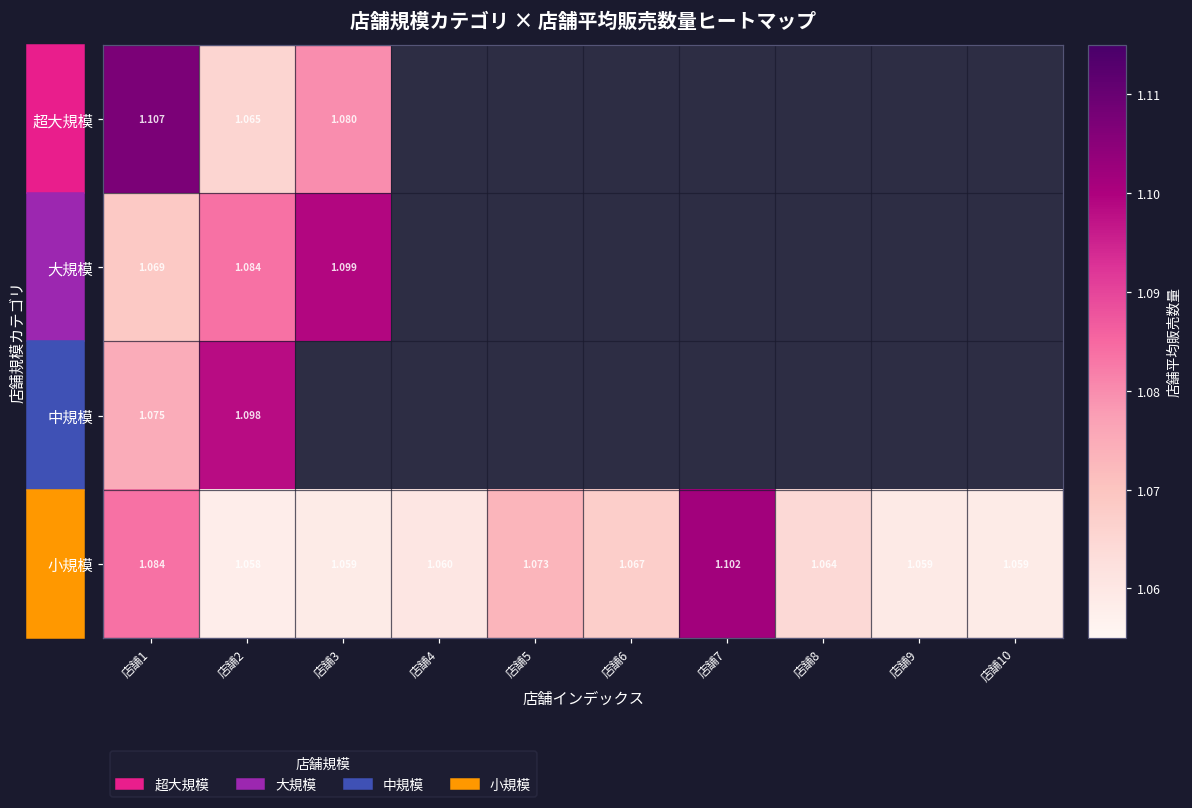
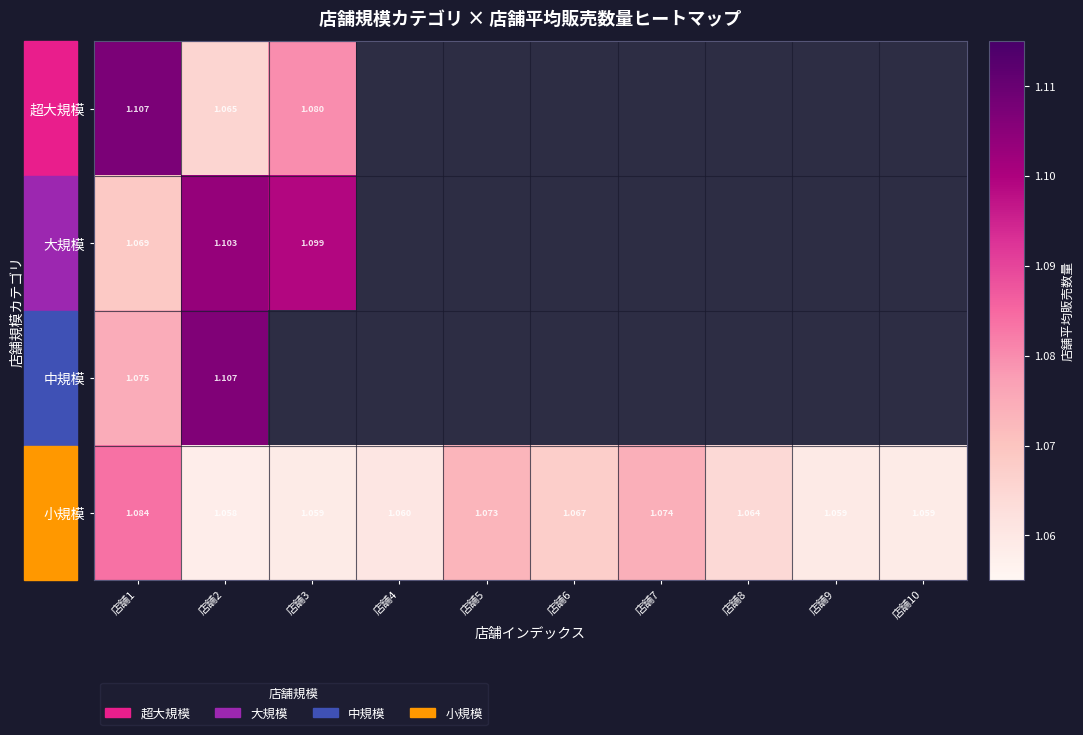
大規模, 店舗2: 1.084 -> 1.103
中規模, 店舗2: 1.098 -> 1.107
小規模, 店舗7: 1.102 -> 1.074
